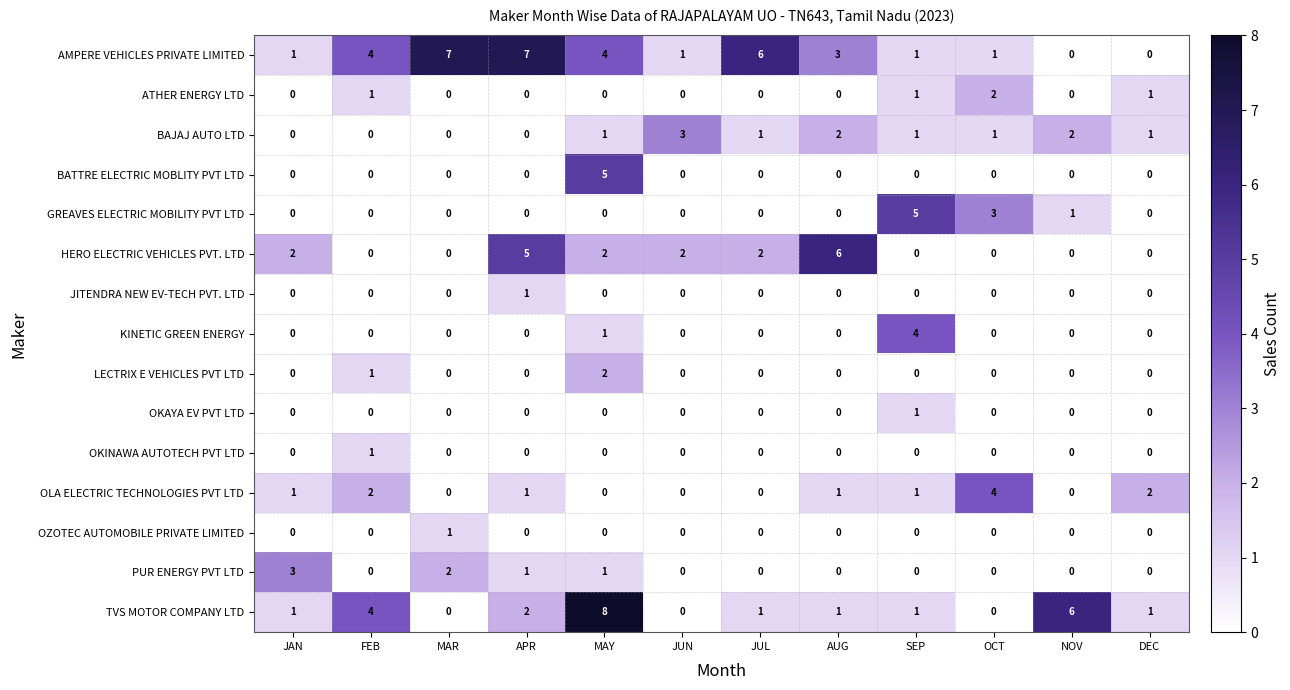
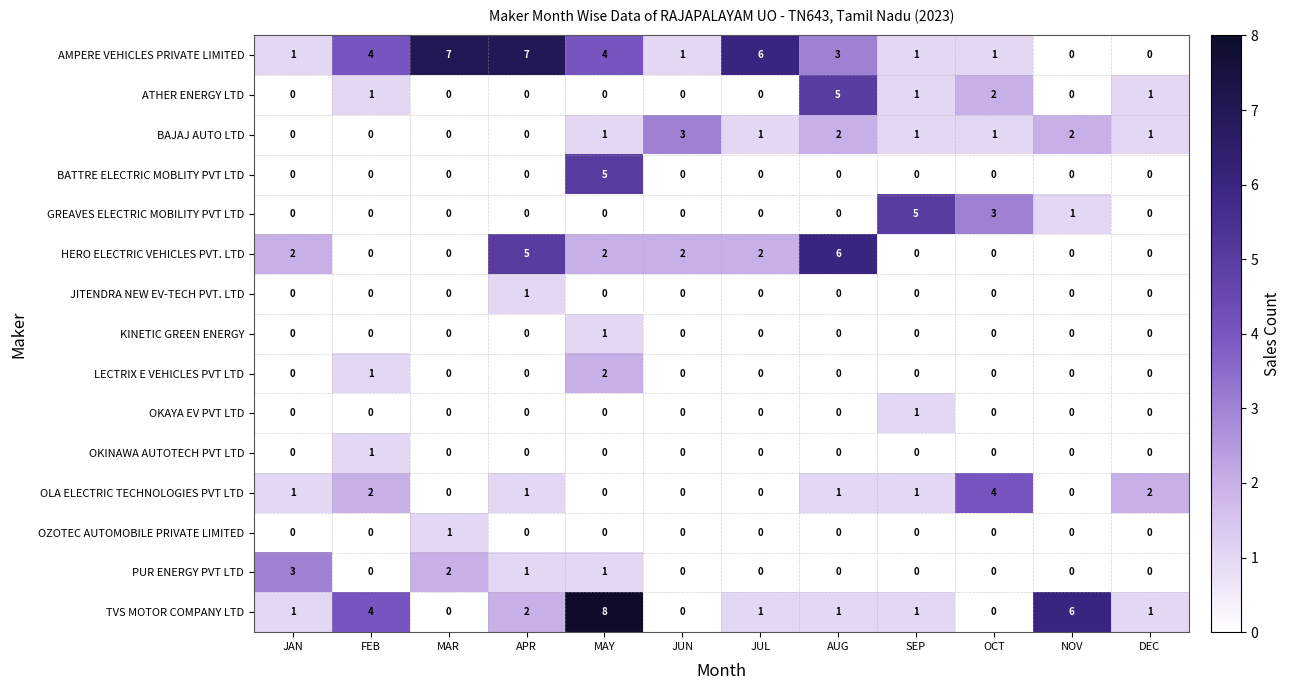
ATHER ENERGY LTD, AUG: 0 -> 5
KINETIC GREEN ENERGY, SEP: 4 -> 0
